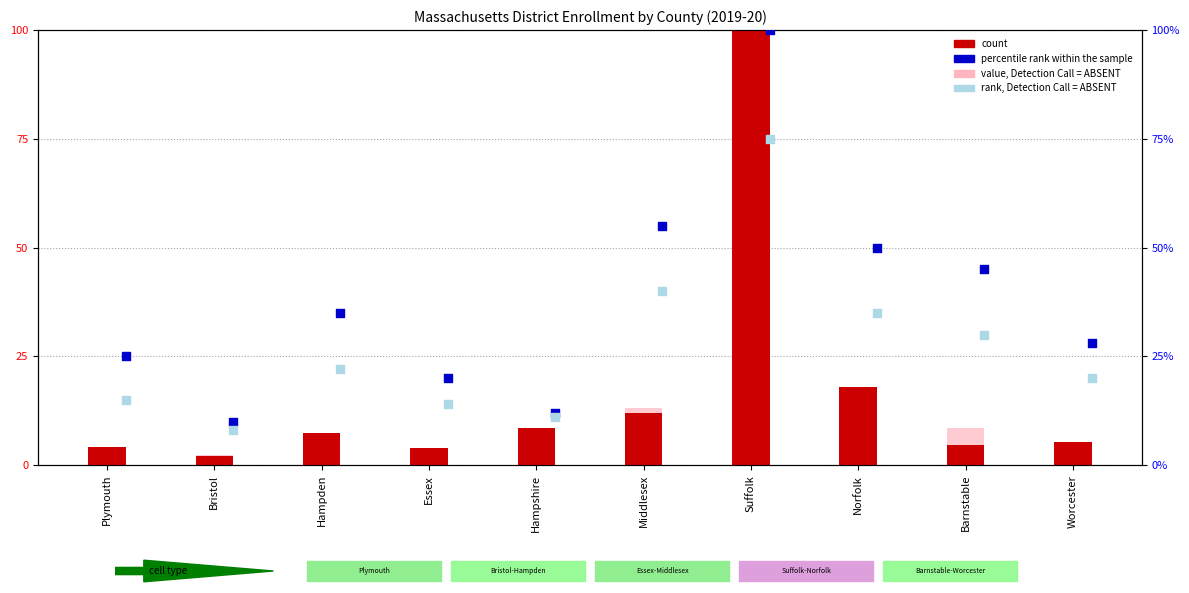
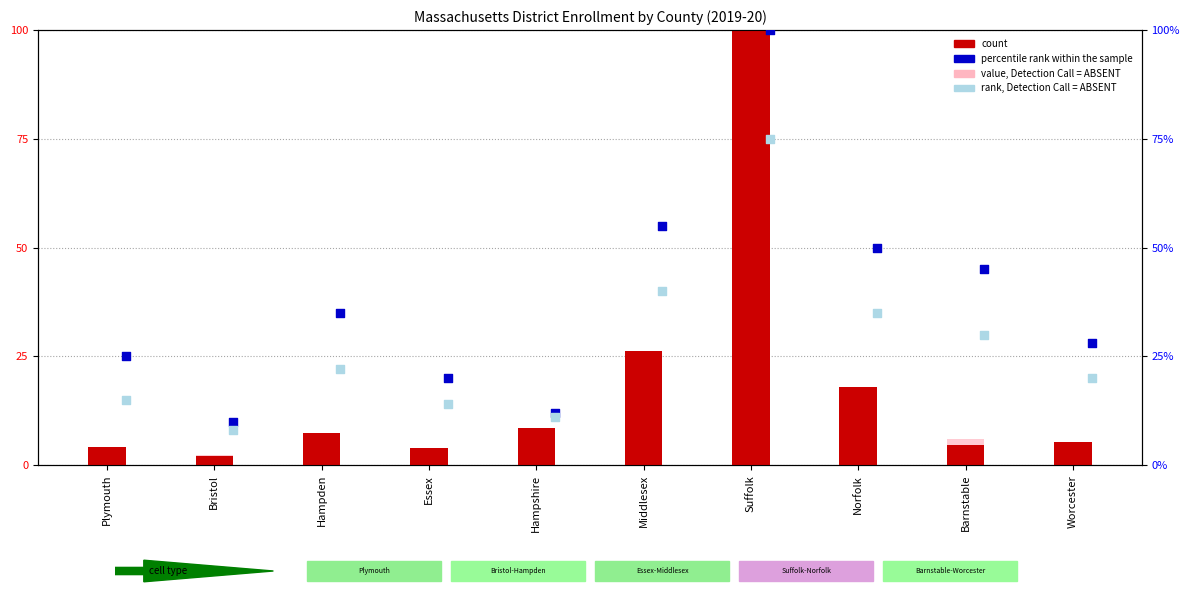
count, Middlesex: 12 -> 26
value, Detection Call = ABSENT, Middlesex: 13 -> 21
value, Detection Call = ABSENT, Barnstable: 9 -> 6
